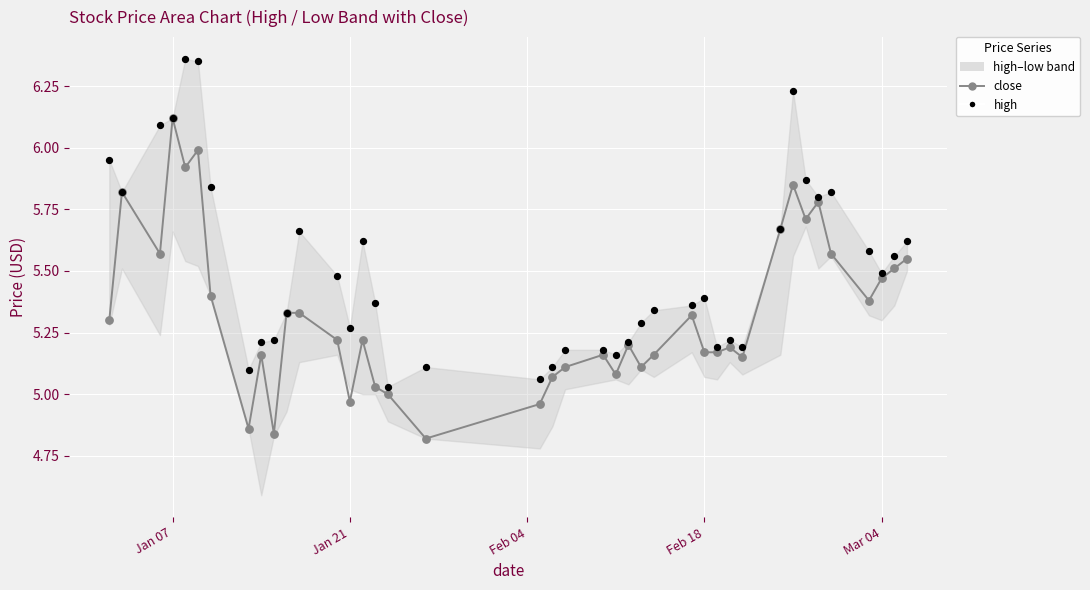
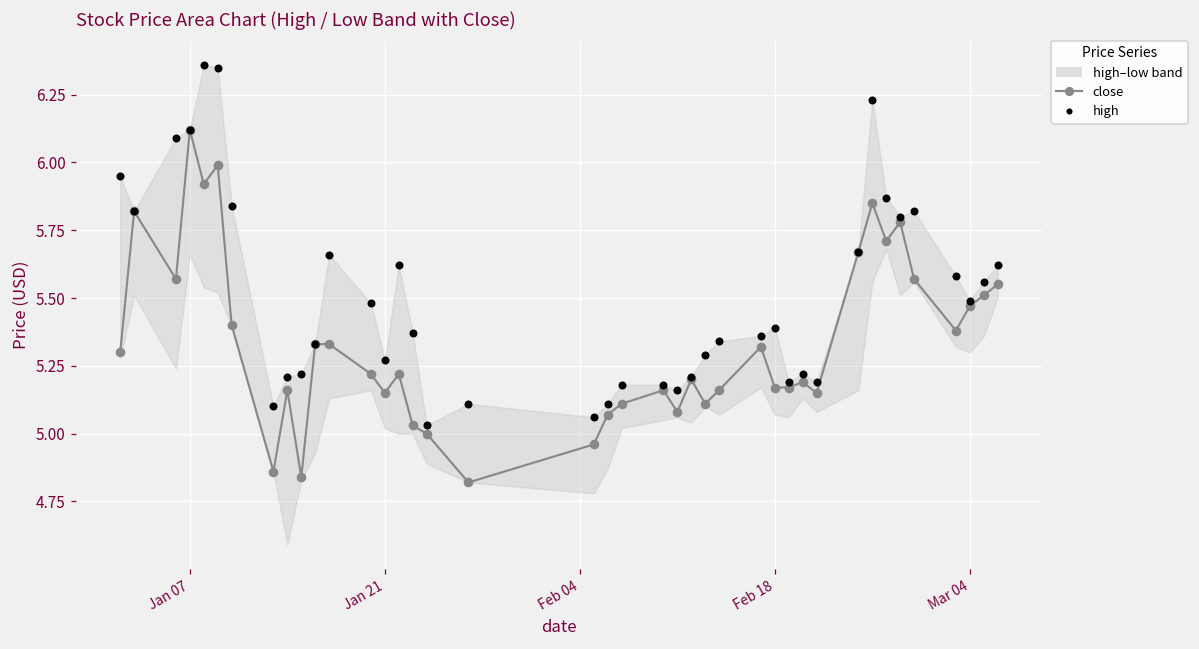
close, Jan 21: 4.97 -> 5.15
